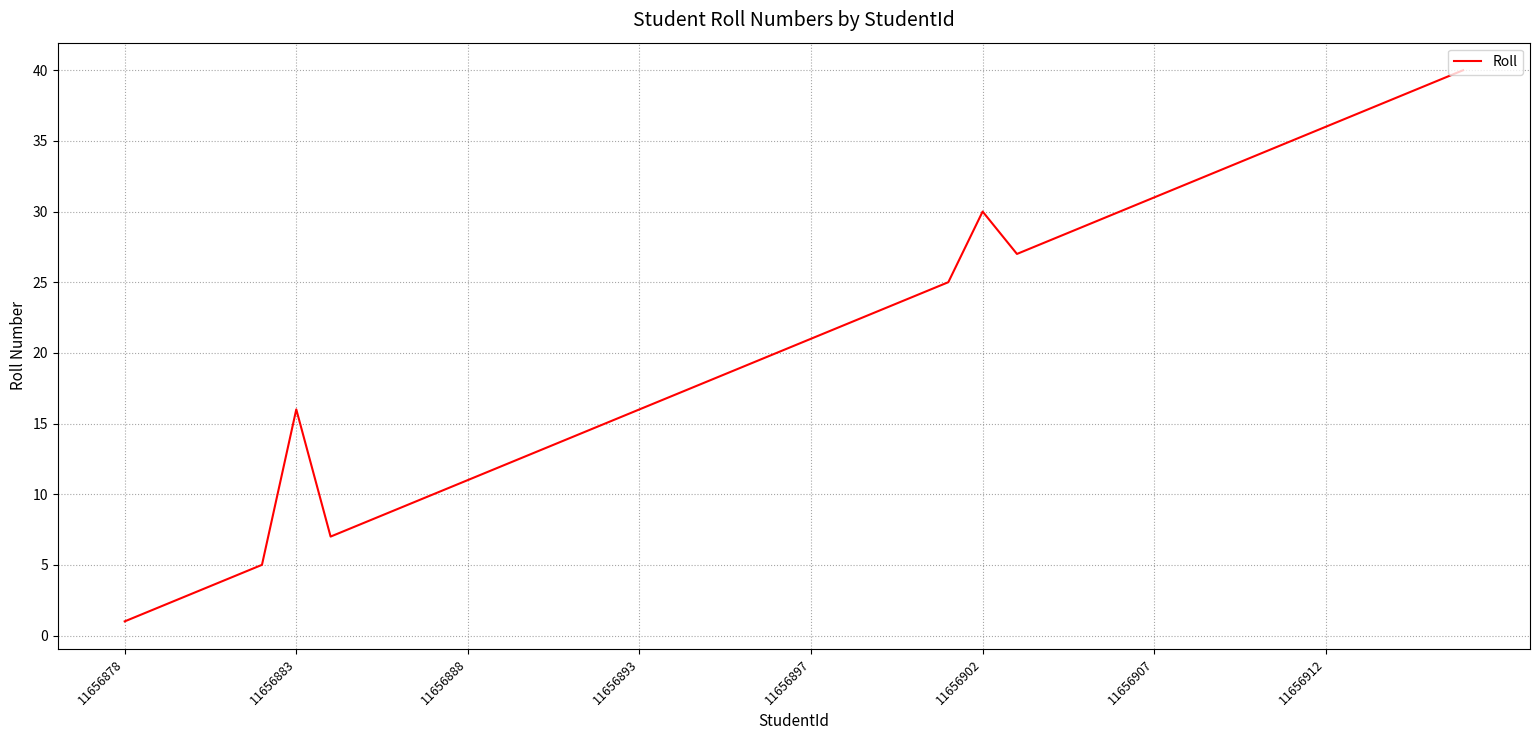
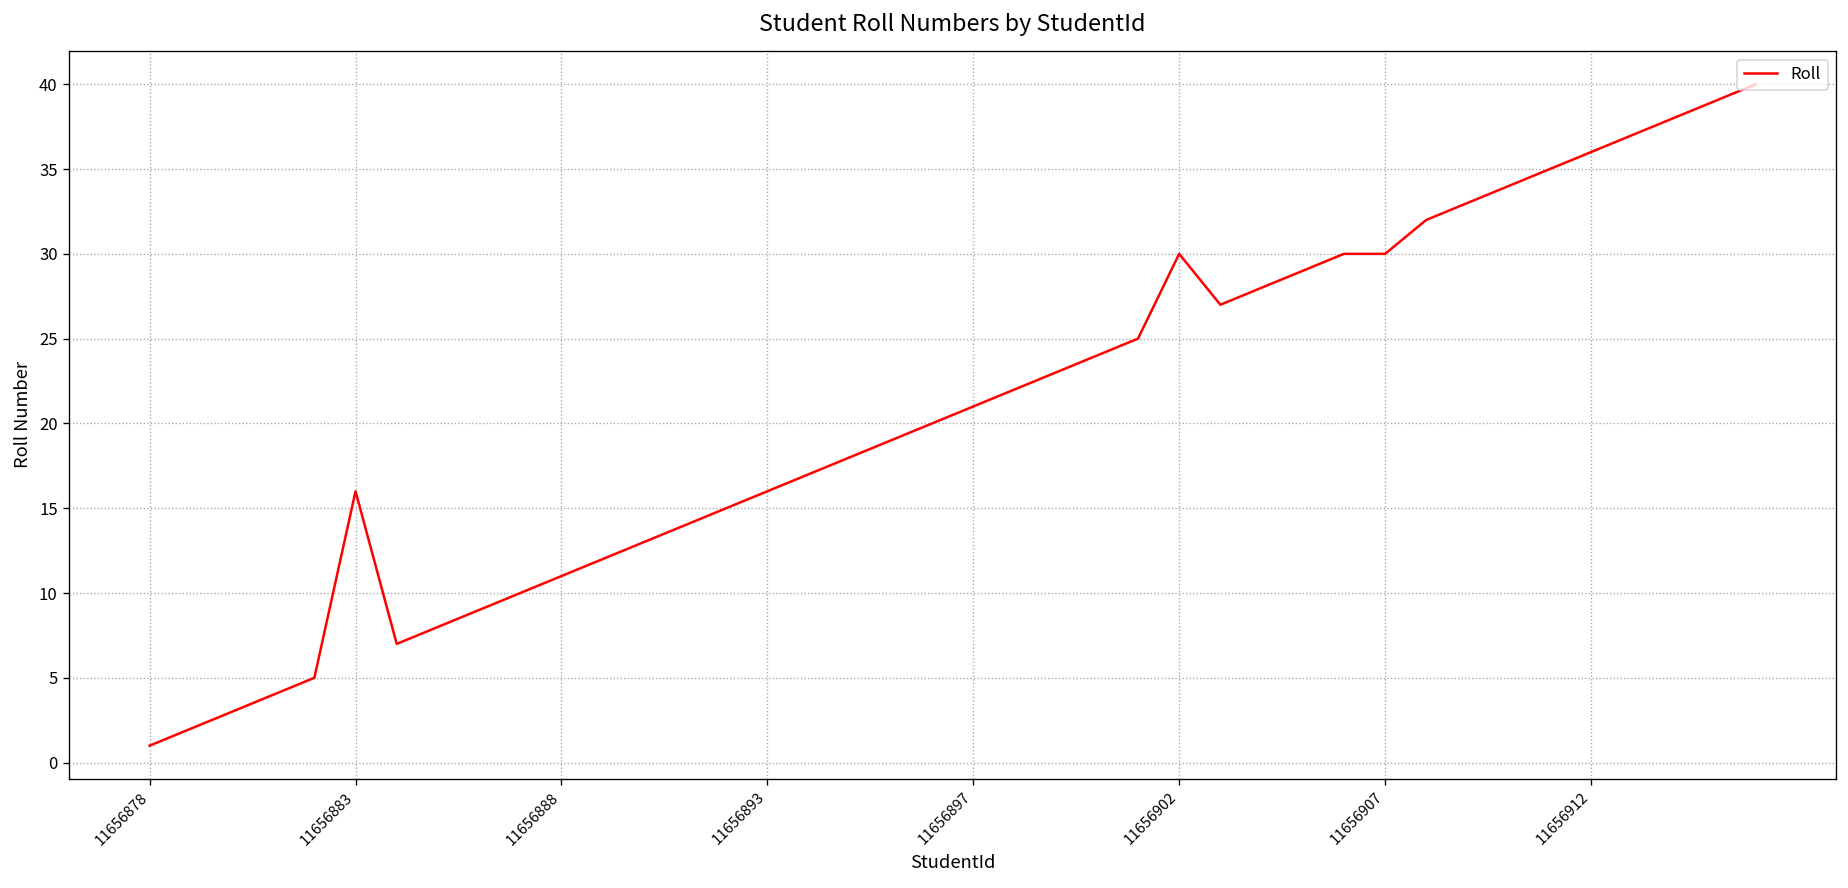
11656907: 31 -> 30
